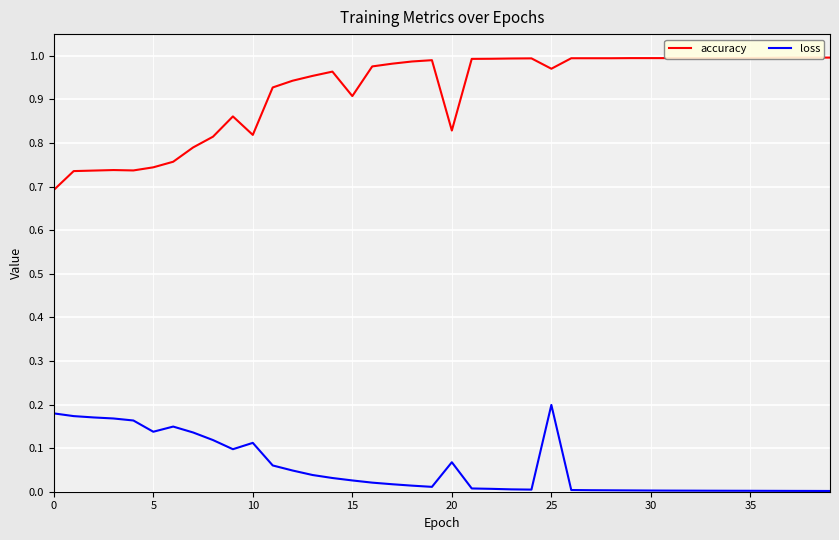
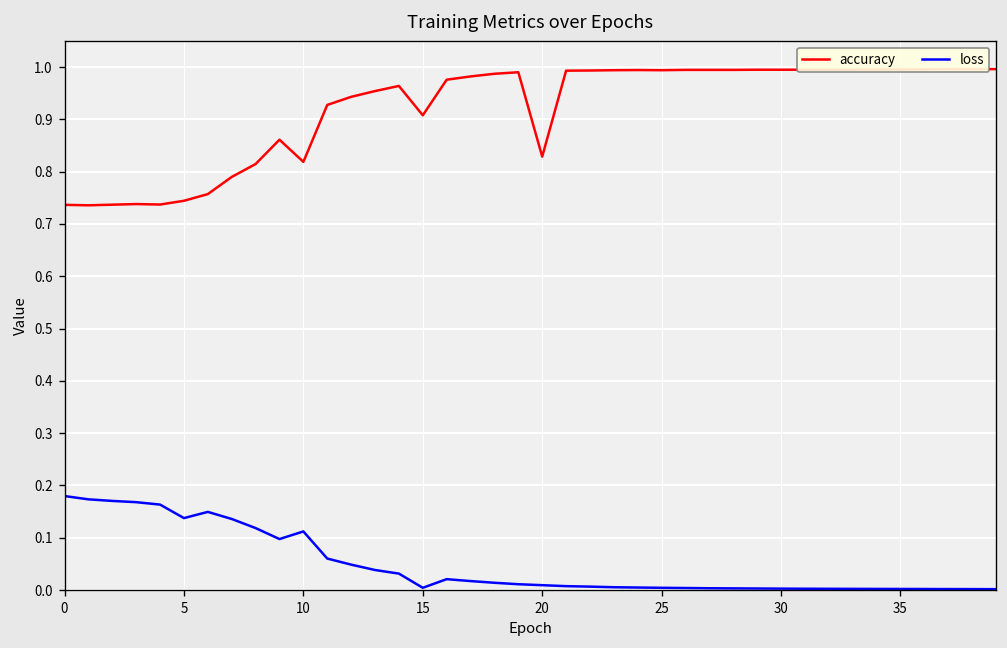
accuracy, 0: 0.69 -> 0.74
loss, 15: 0.03 -> 0.00
loss, 20: 0.07 -> 0.01
accuracy, 25: 0.97 -> 0.99
loss, 25: 0.20 -> 0.00
